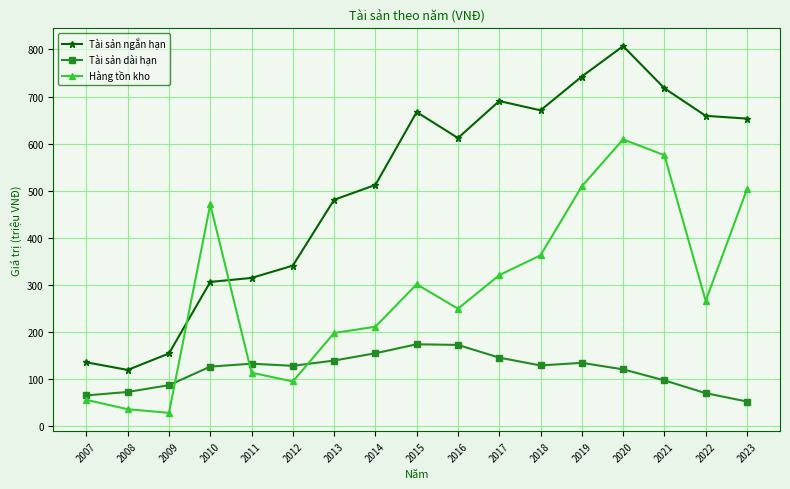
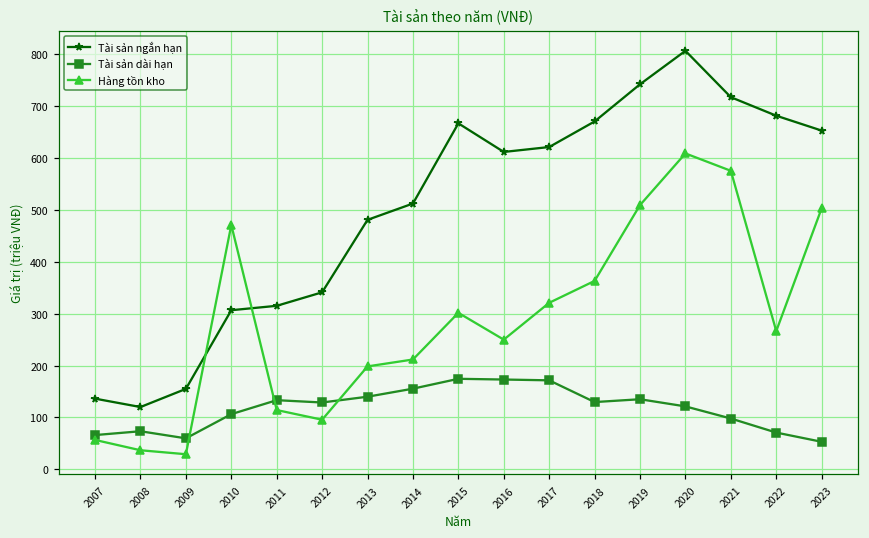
Tài sản dài hạn, 2009: 90 -> 60
Tài sản dài hạn, 2010: 130 -> 110
Tài sản ngắn hạn, 2017: 690 -> 620
Tài sản dài hạn, 2017: 150 -> 170
Tài sản ngắn hạn, 2022: 660 -> 680
